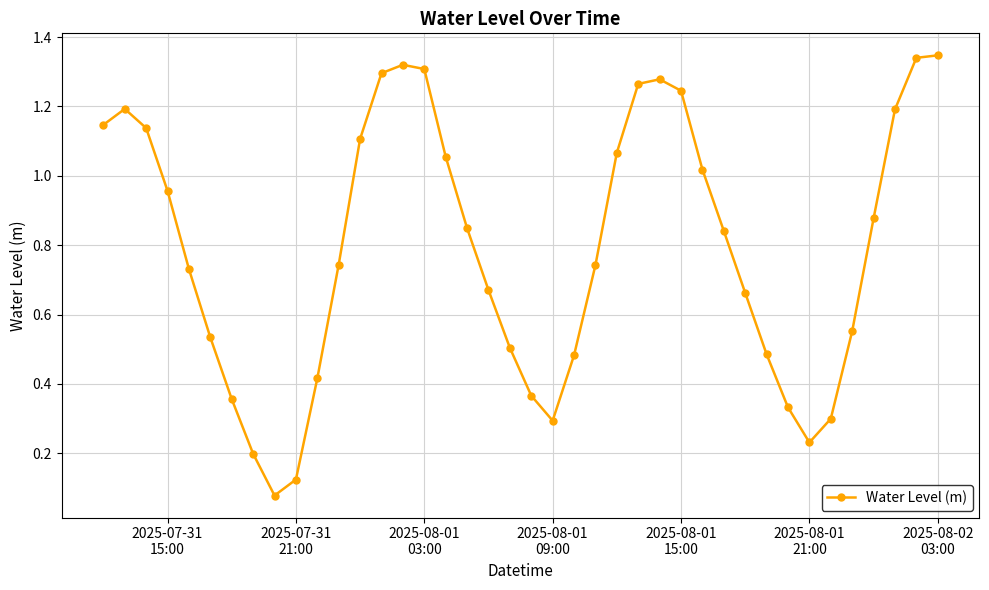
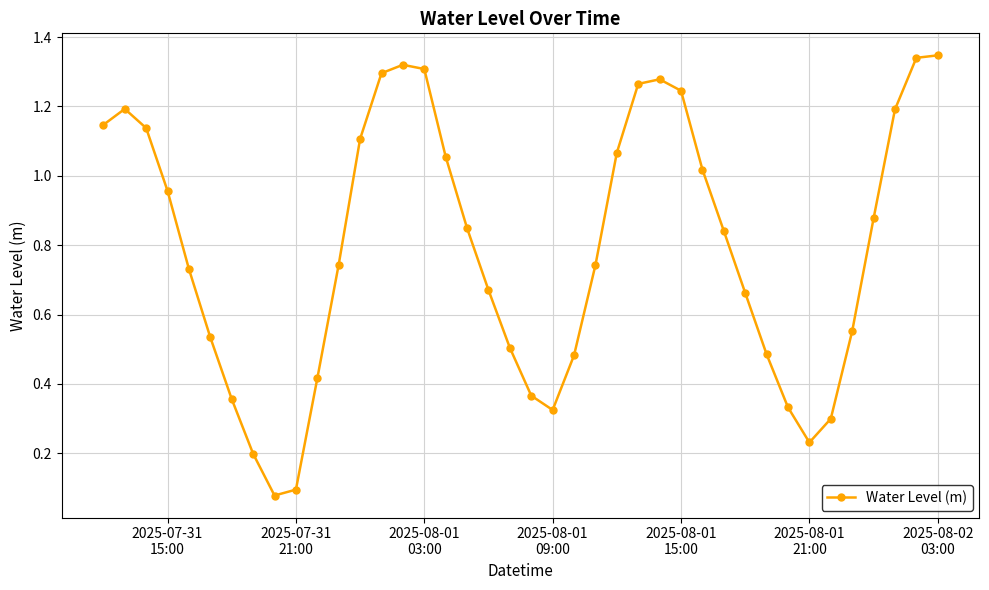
2025-07-31 21:00: 0.12 -> 0.10
2025-08-01 09:00: 0.29 -> 0.32
